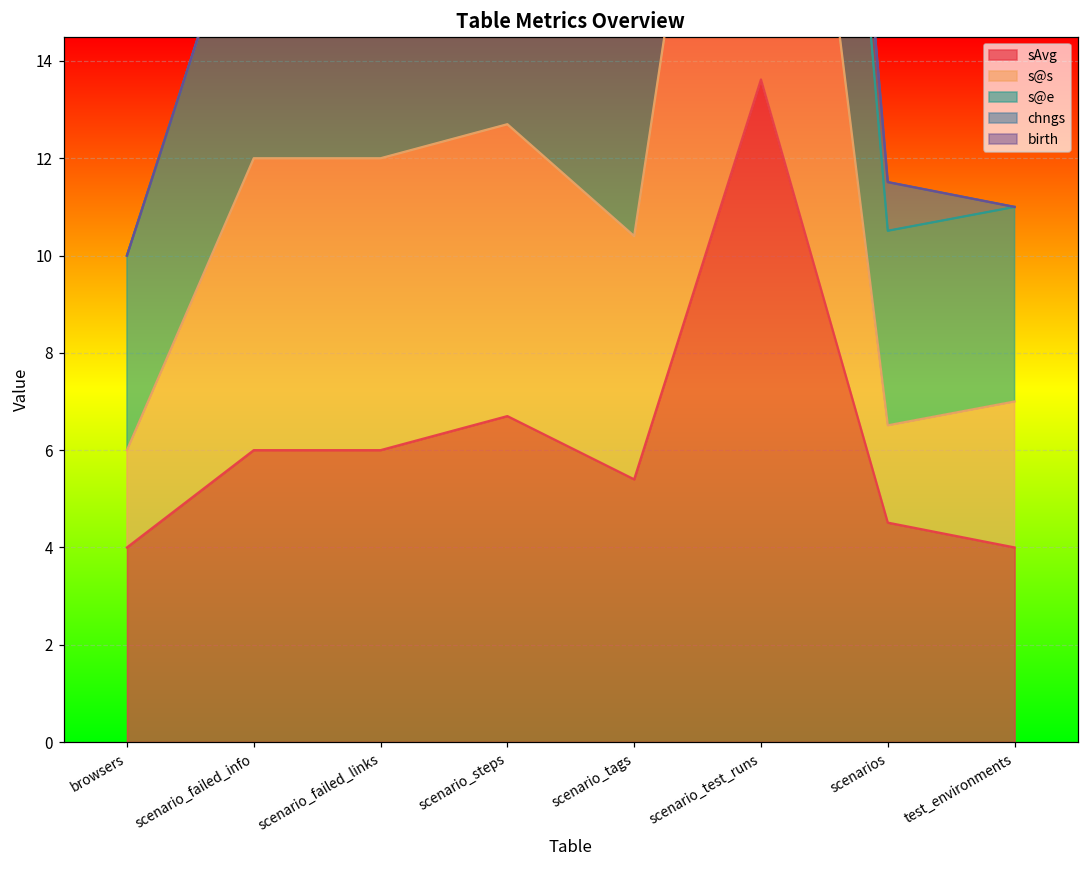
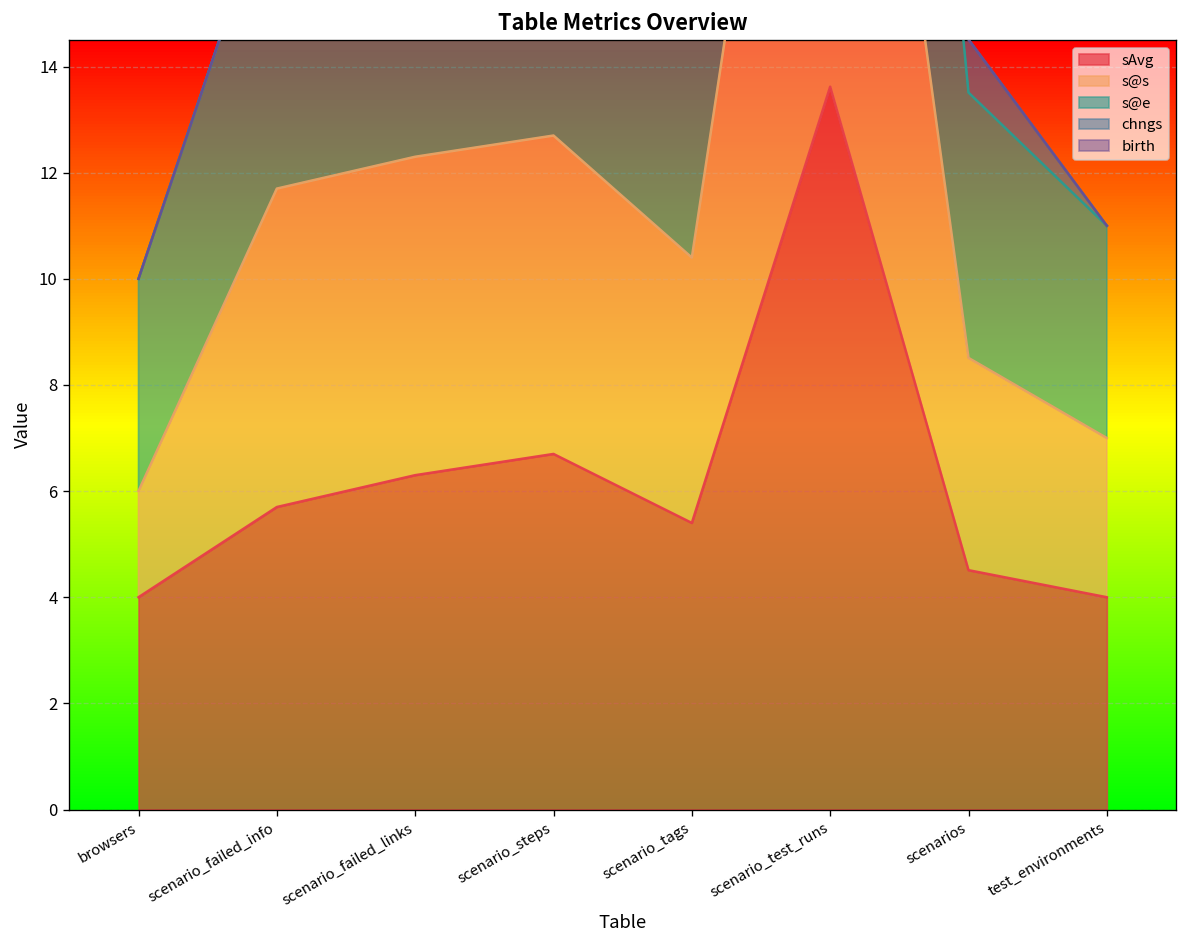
sAvg, scenario_failed_info: 6.0 -> 5.7
sAvg, scenario_failed_links: 6.0 -> 6.3
s@s, scenarios: 2 -> 4
s@e, scenarios: 4 -> 5
